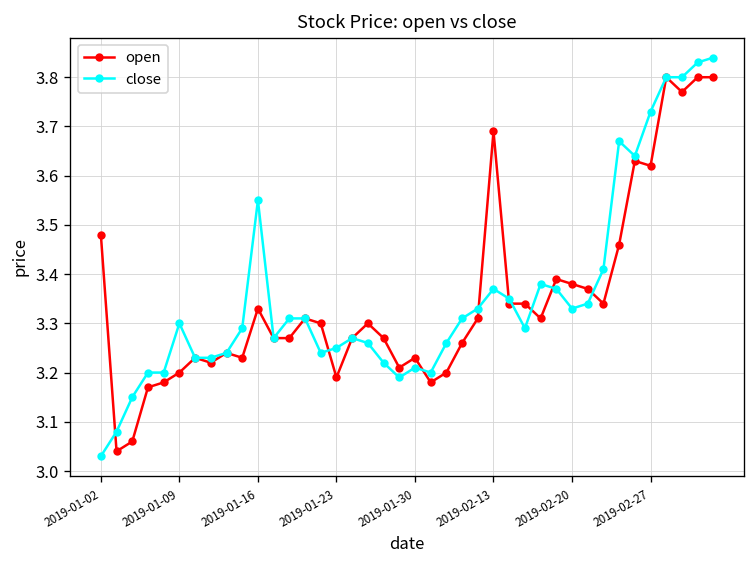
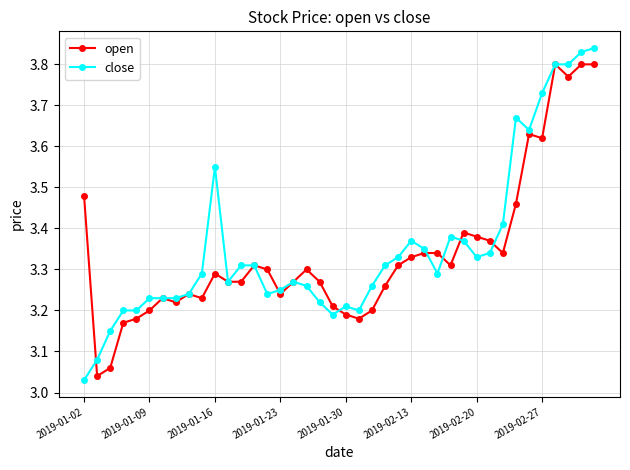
close, 2019-01-09: 3.30 -> 3.23
open, 2019-01-16: 3.33 -> 3.29
open, 2019-01-23: 3.19 -> 3.24
open, 2019-01-30: 3.23 -> 3.19
open, 2019-02-13: 3.69 -> 3.33
